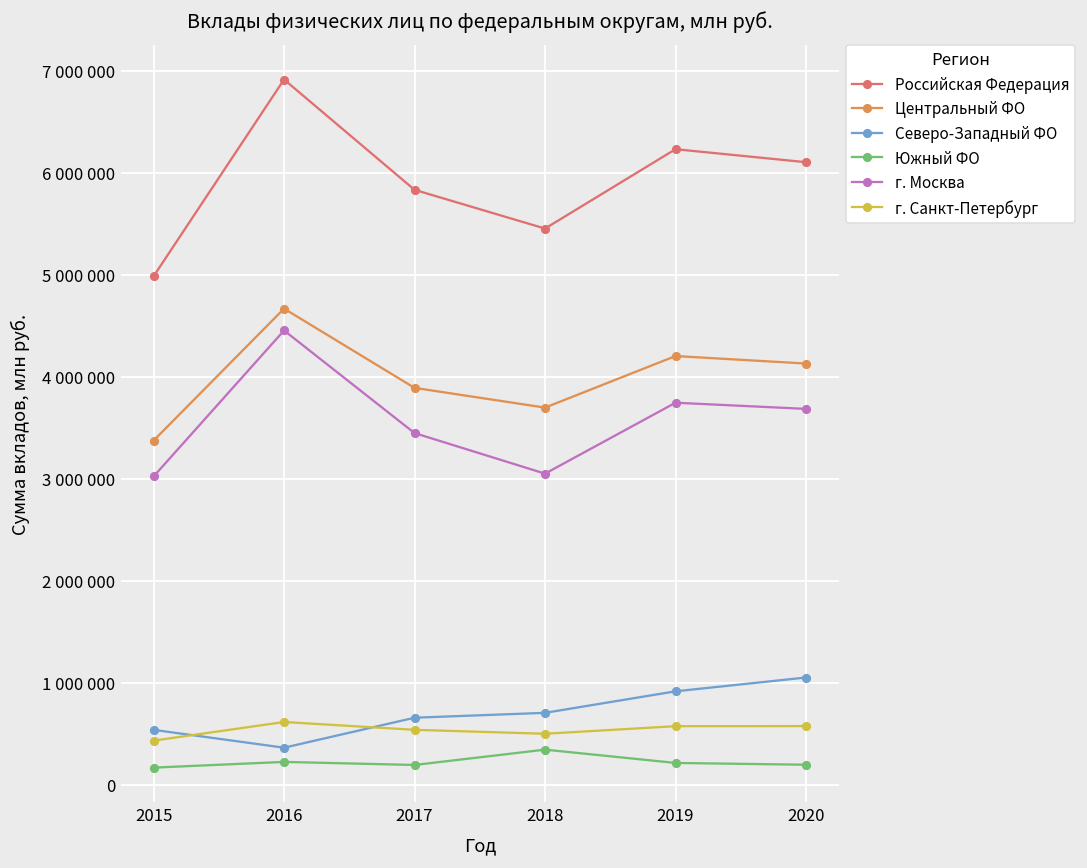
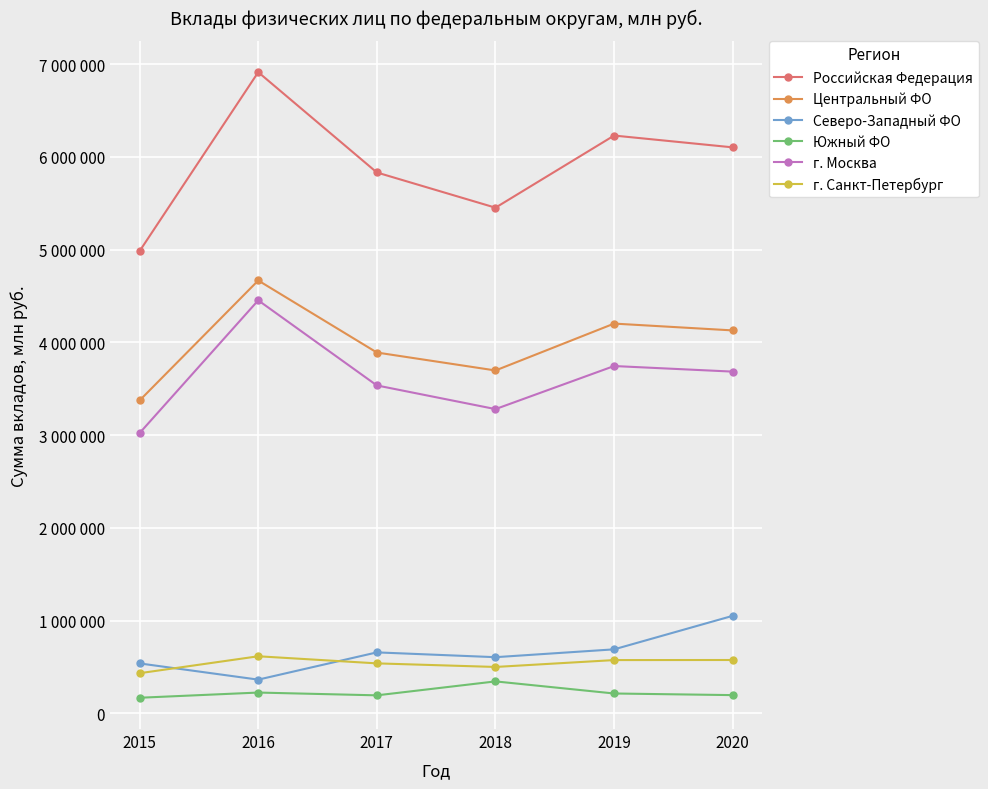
г. Москва, 2017: 3400000 -> 3500000
Северо-Западный ФО, 2018: 700000 -> 600000
г. Москва, 2018: 3100000 -> 3300000
Северо-Западный ФО, 2019: 900000 -> 700000
